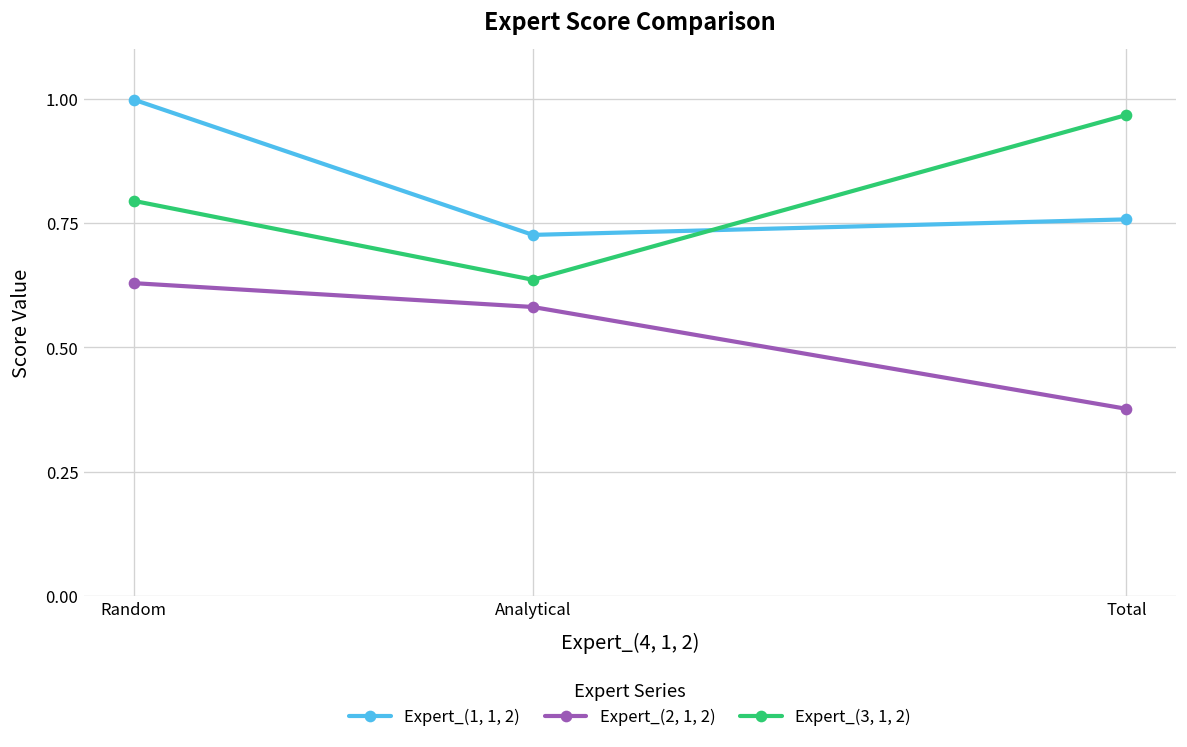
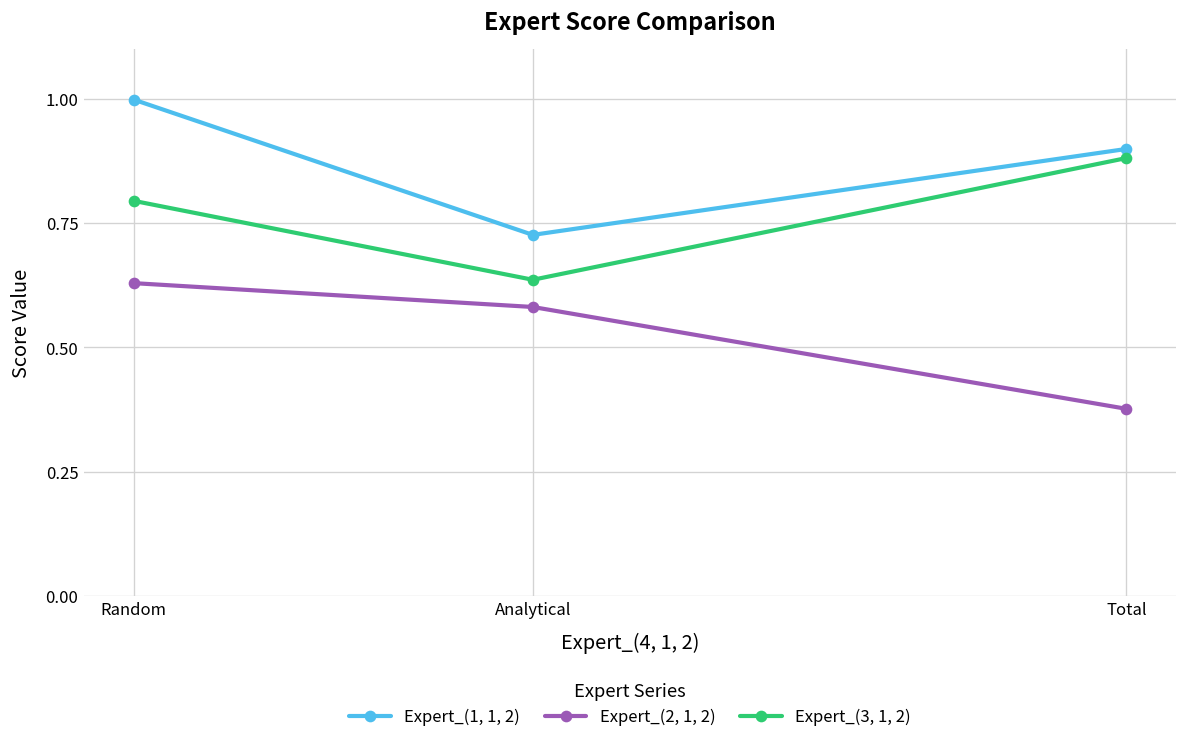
Expert_(1, 1, 2), Total: 0.76 -> 0.90
Expert_(3, 1, 2), Total: 0.97 -> 0.88
